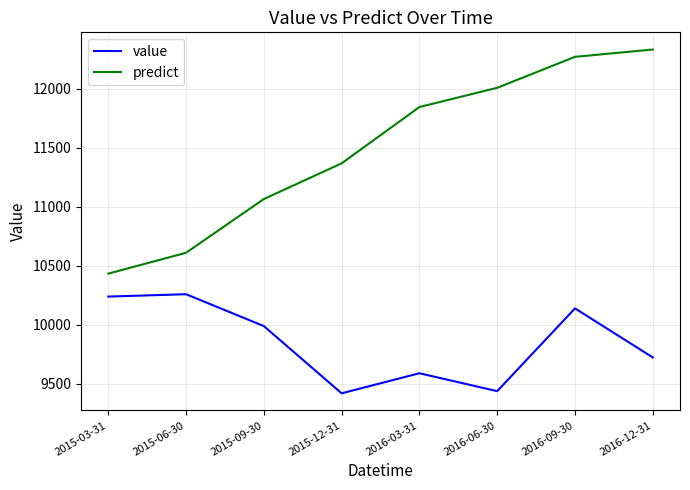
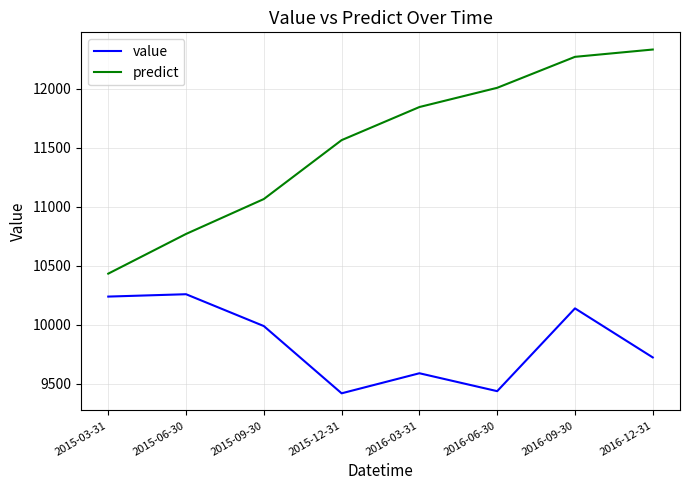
predict, 2015-06-30: 10610 -> 10770
predict, 2015-12-31: 11370 -> 11570
